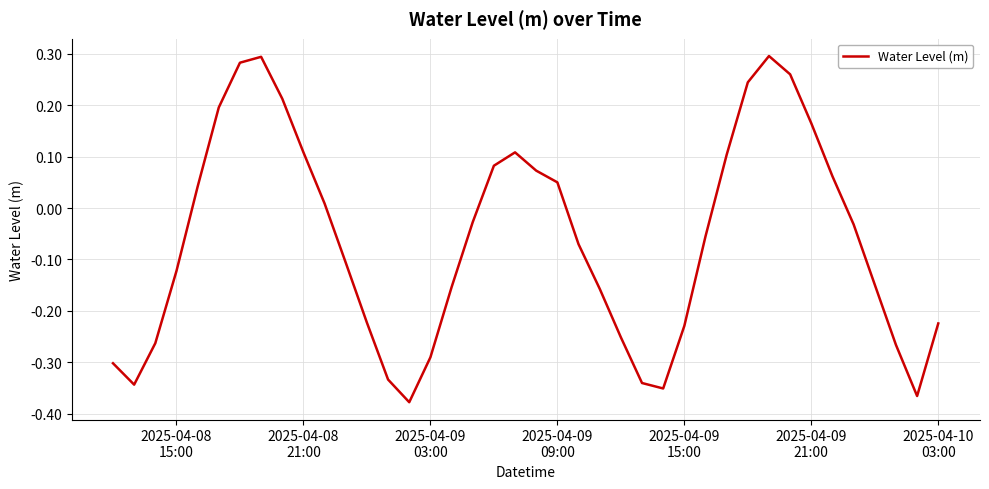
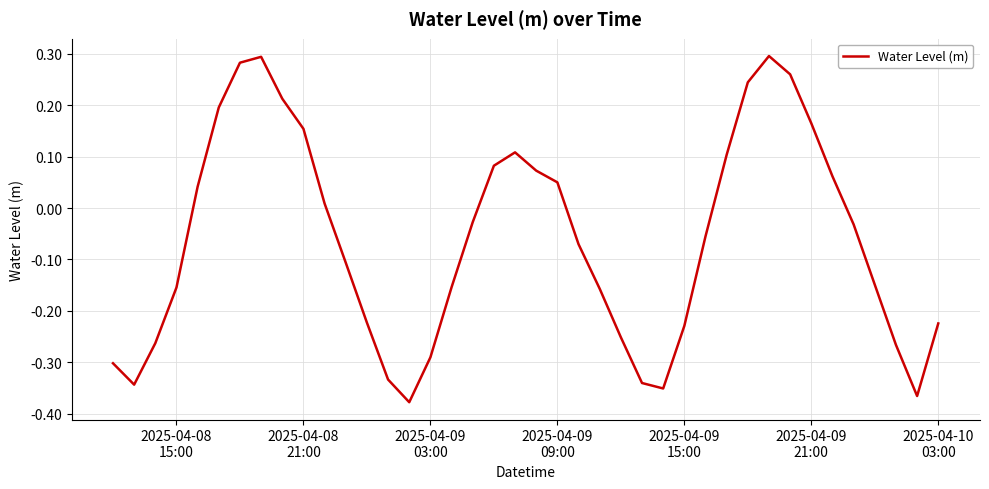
2025-04-08 15:00: -0.12 -> -0.15
2025-04-08 21:00: 0.11 -> 0.15
